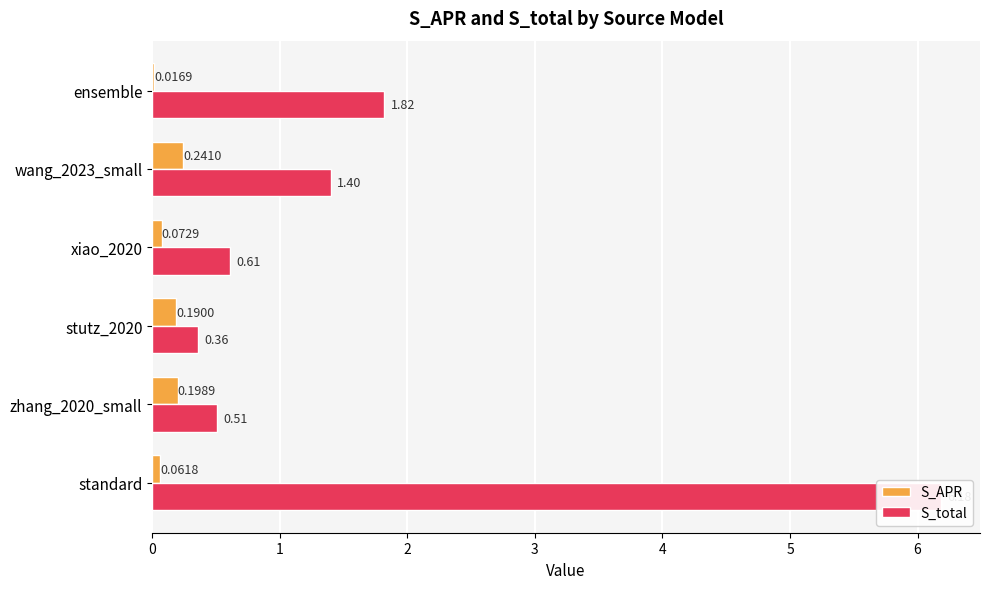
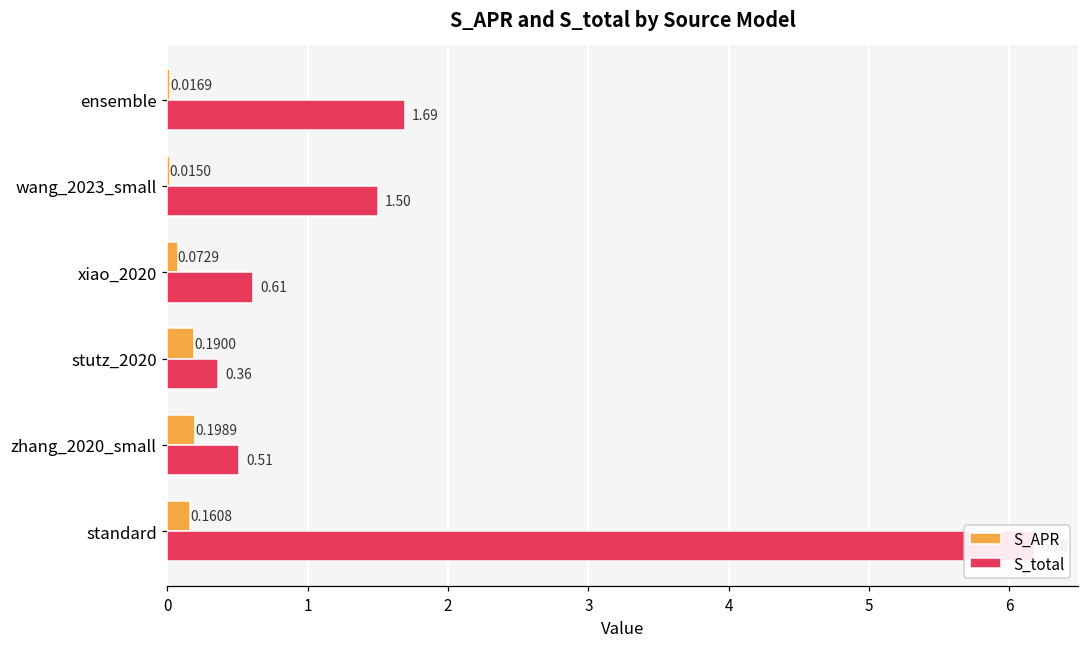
S_total, ensemble: 1.82 -> 1.69
S_APR, wang_2023_small: 0.2410 -> 0.0150
S_total, wang_2023_small: 1.40 -> 1.50
S_APR, standard: 0.0618 -> 0.1608
